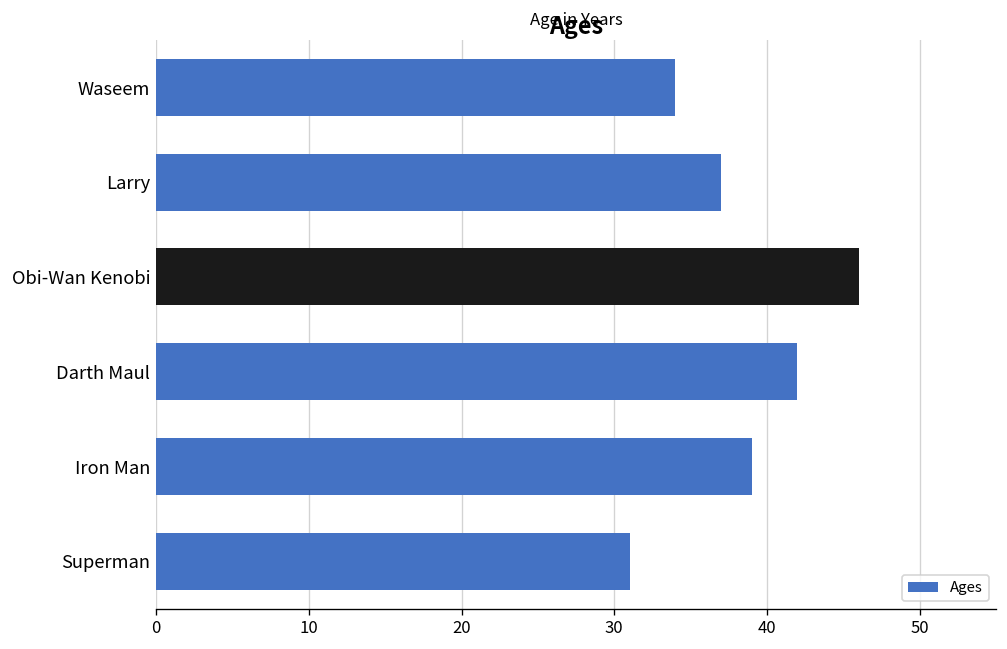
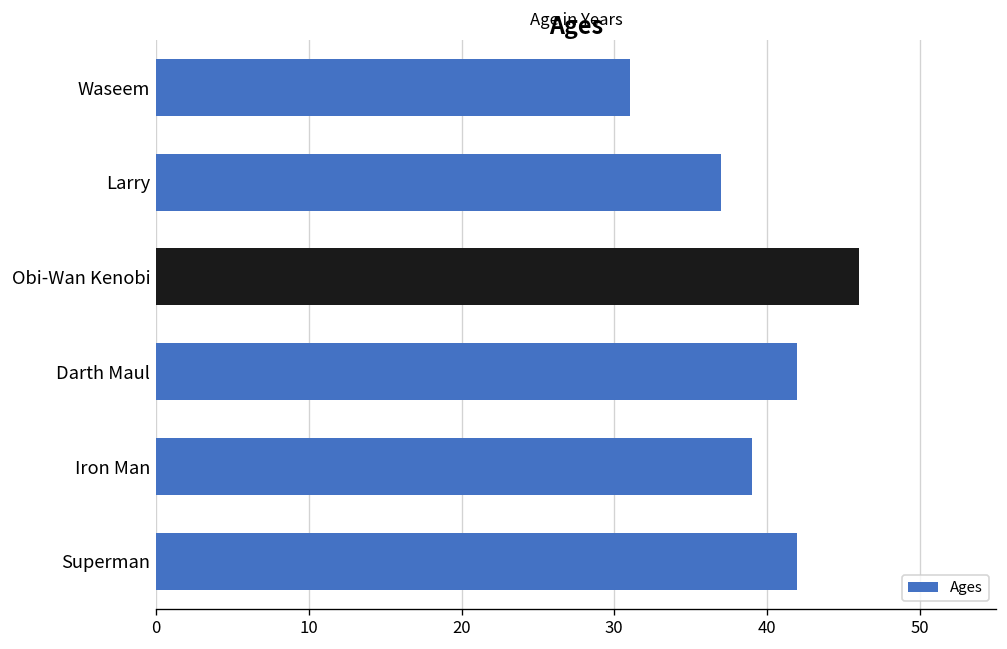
Waseem: 34 -> 31
Superman: 31 -> 42
